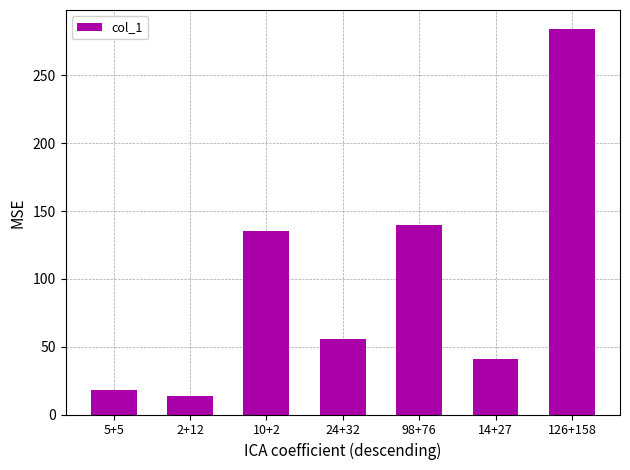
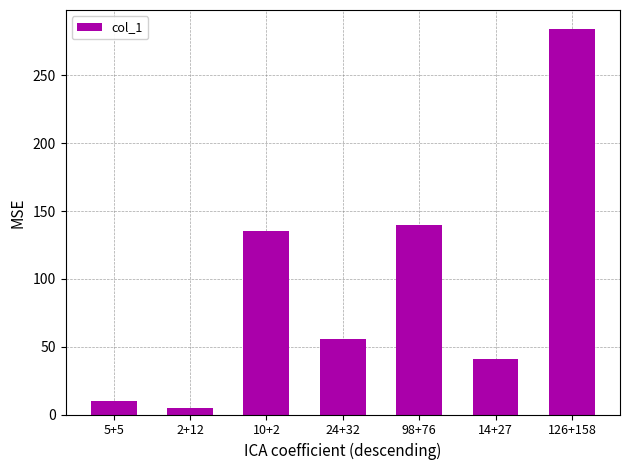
5+5: 18 -> 10
2+12: 14 -> 5
